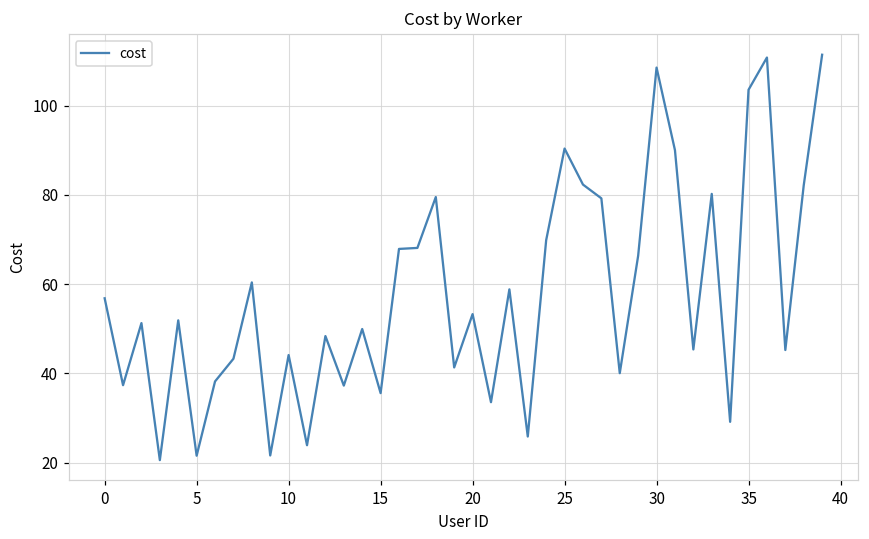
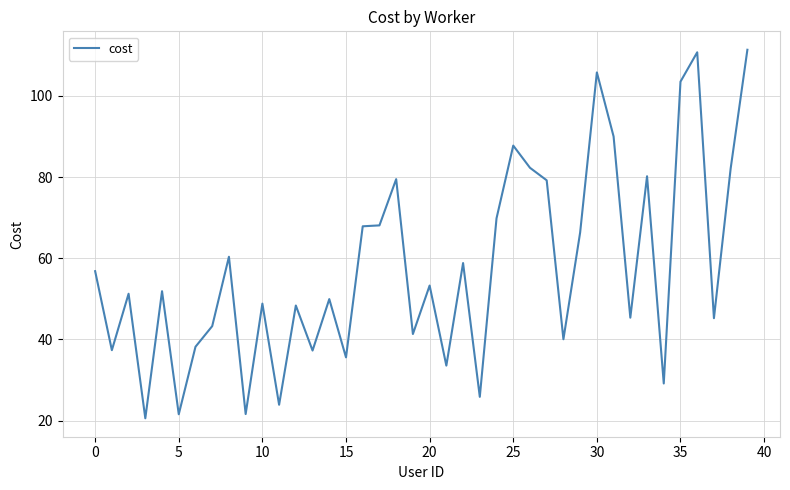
10: 44 -> 49
25: 90 -> 88
30: 109 -> 106
